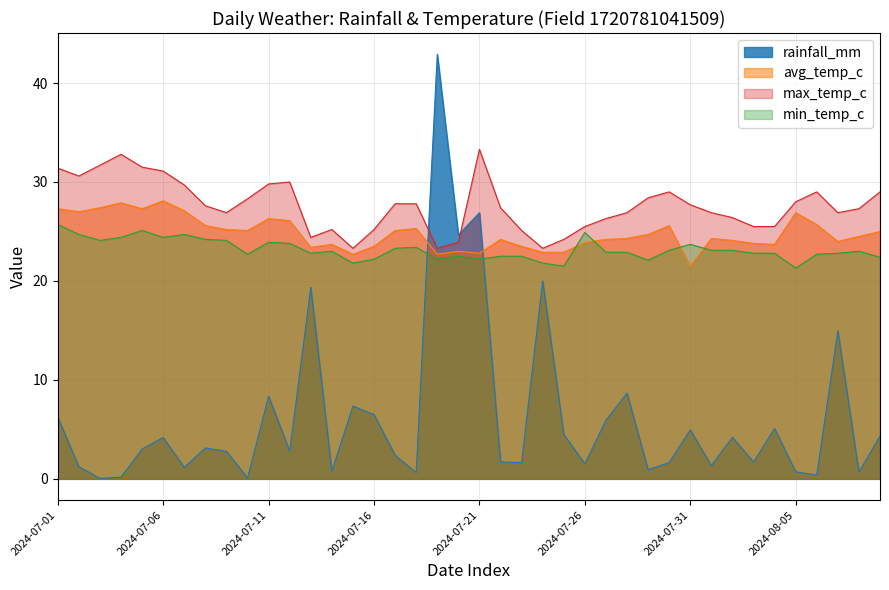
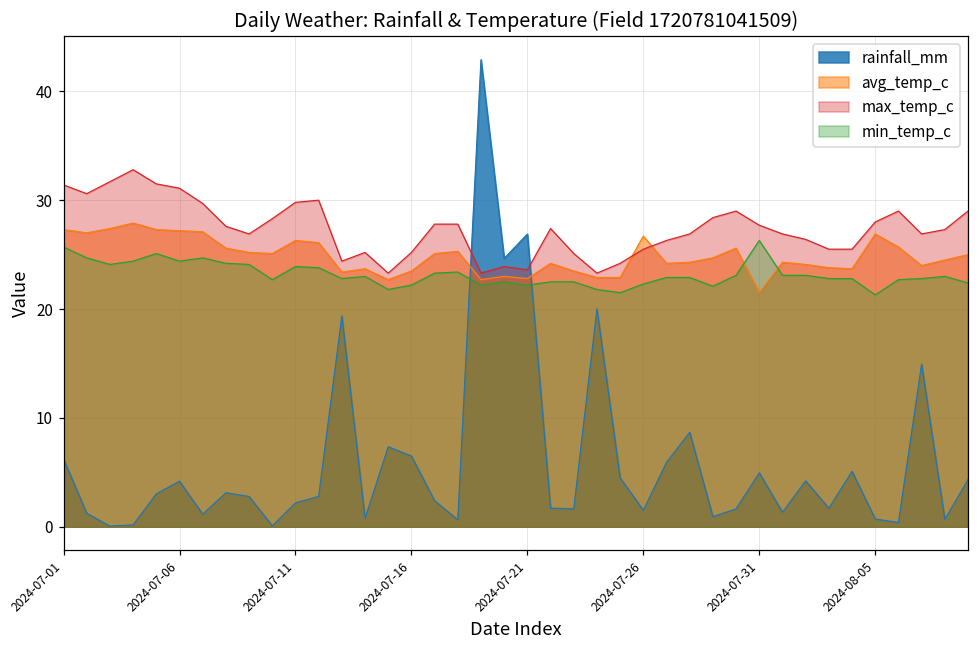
avg_temp_c, 2024-07-06: 28 -> 27
rainfall_mm, 2024-07-11: 8 -> 2
max_temp_c, 2024-07-21: 33 -> 24
avg_temp_c, 2024-07-26: 24 -> 27
min_temp_c, 2024-07-26: 25 -> 22
min_temp_c, 2024-07-31: 24 -> 26
